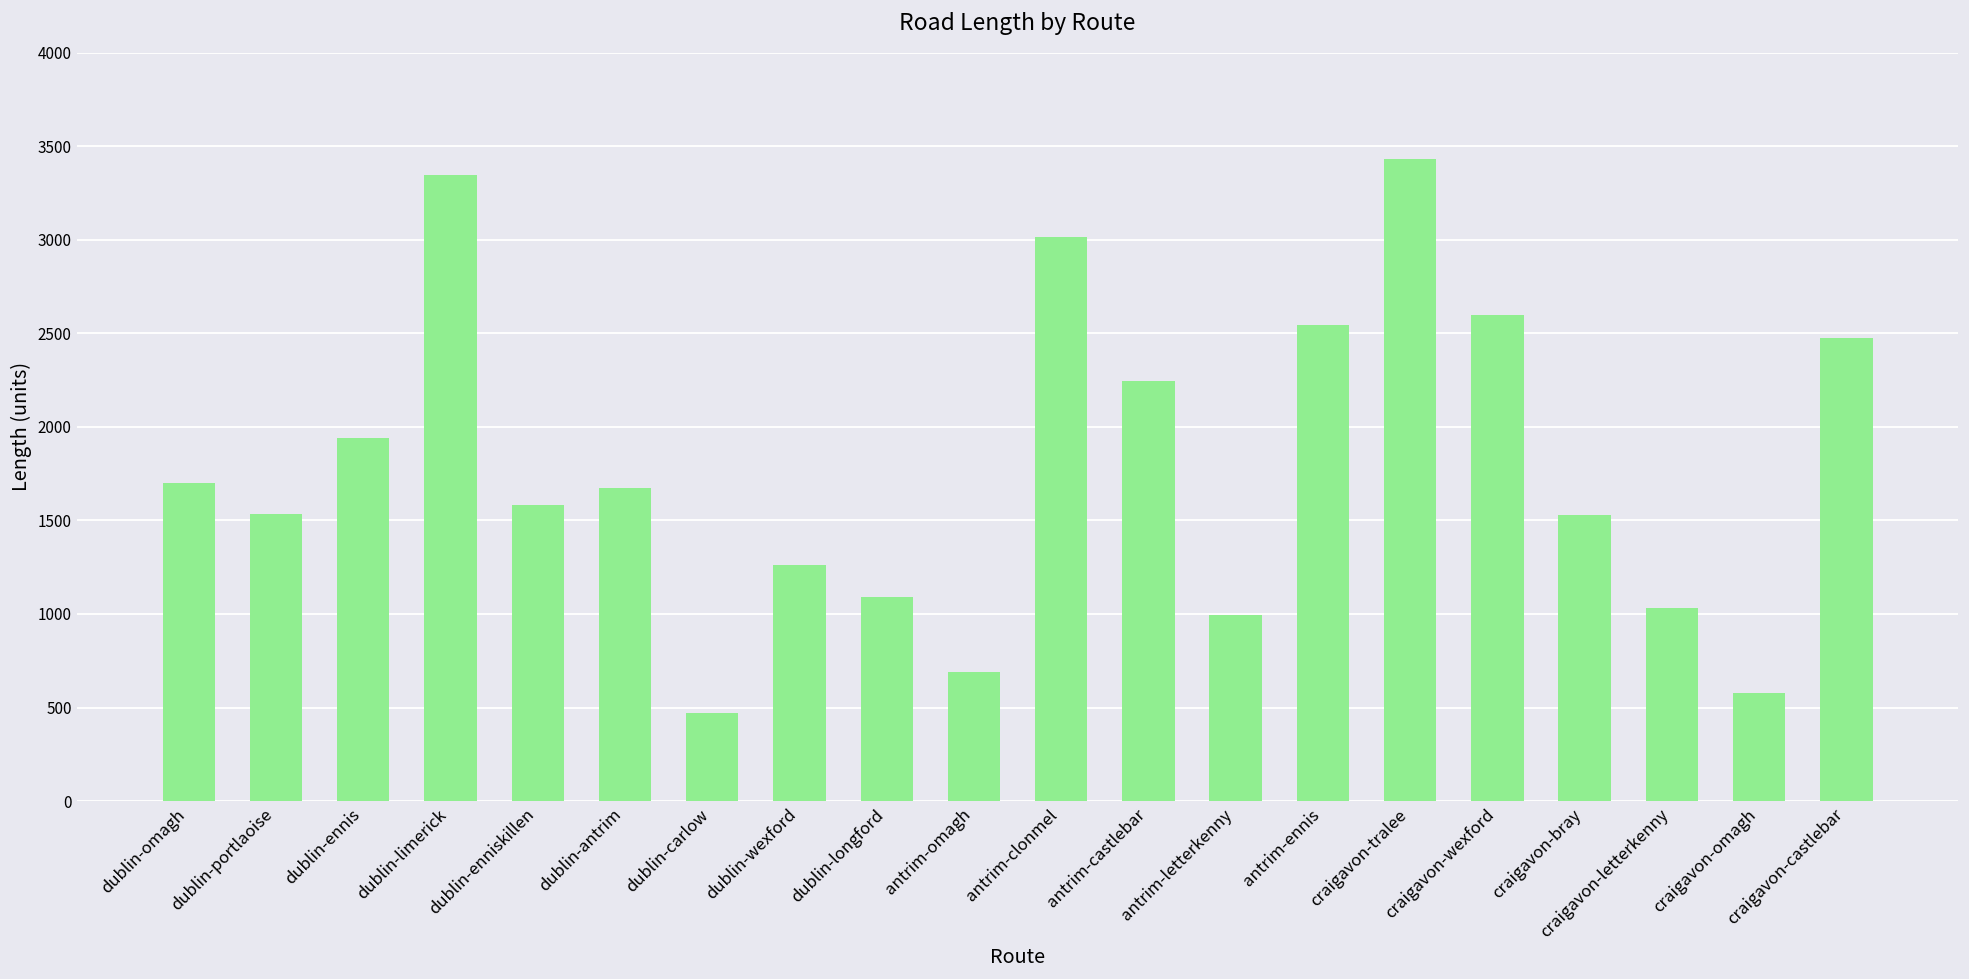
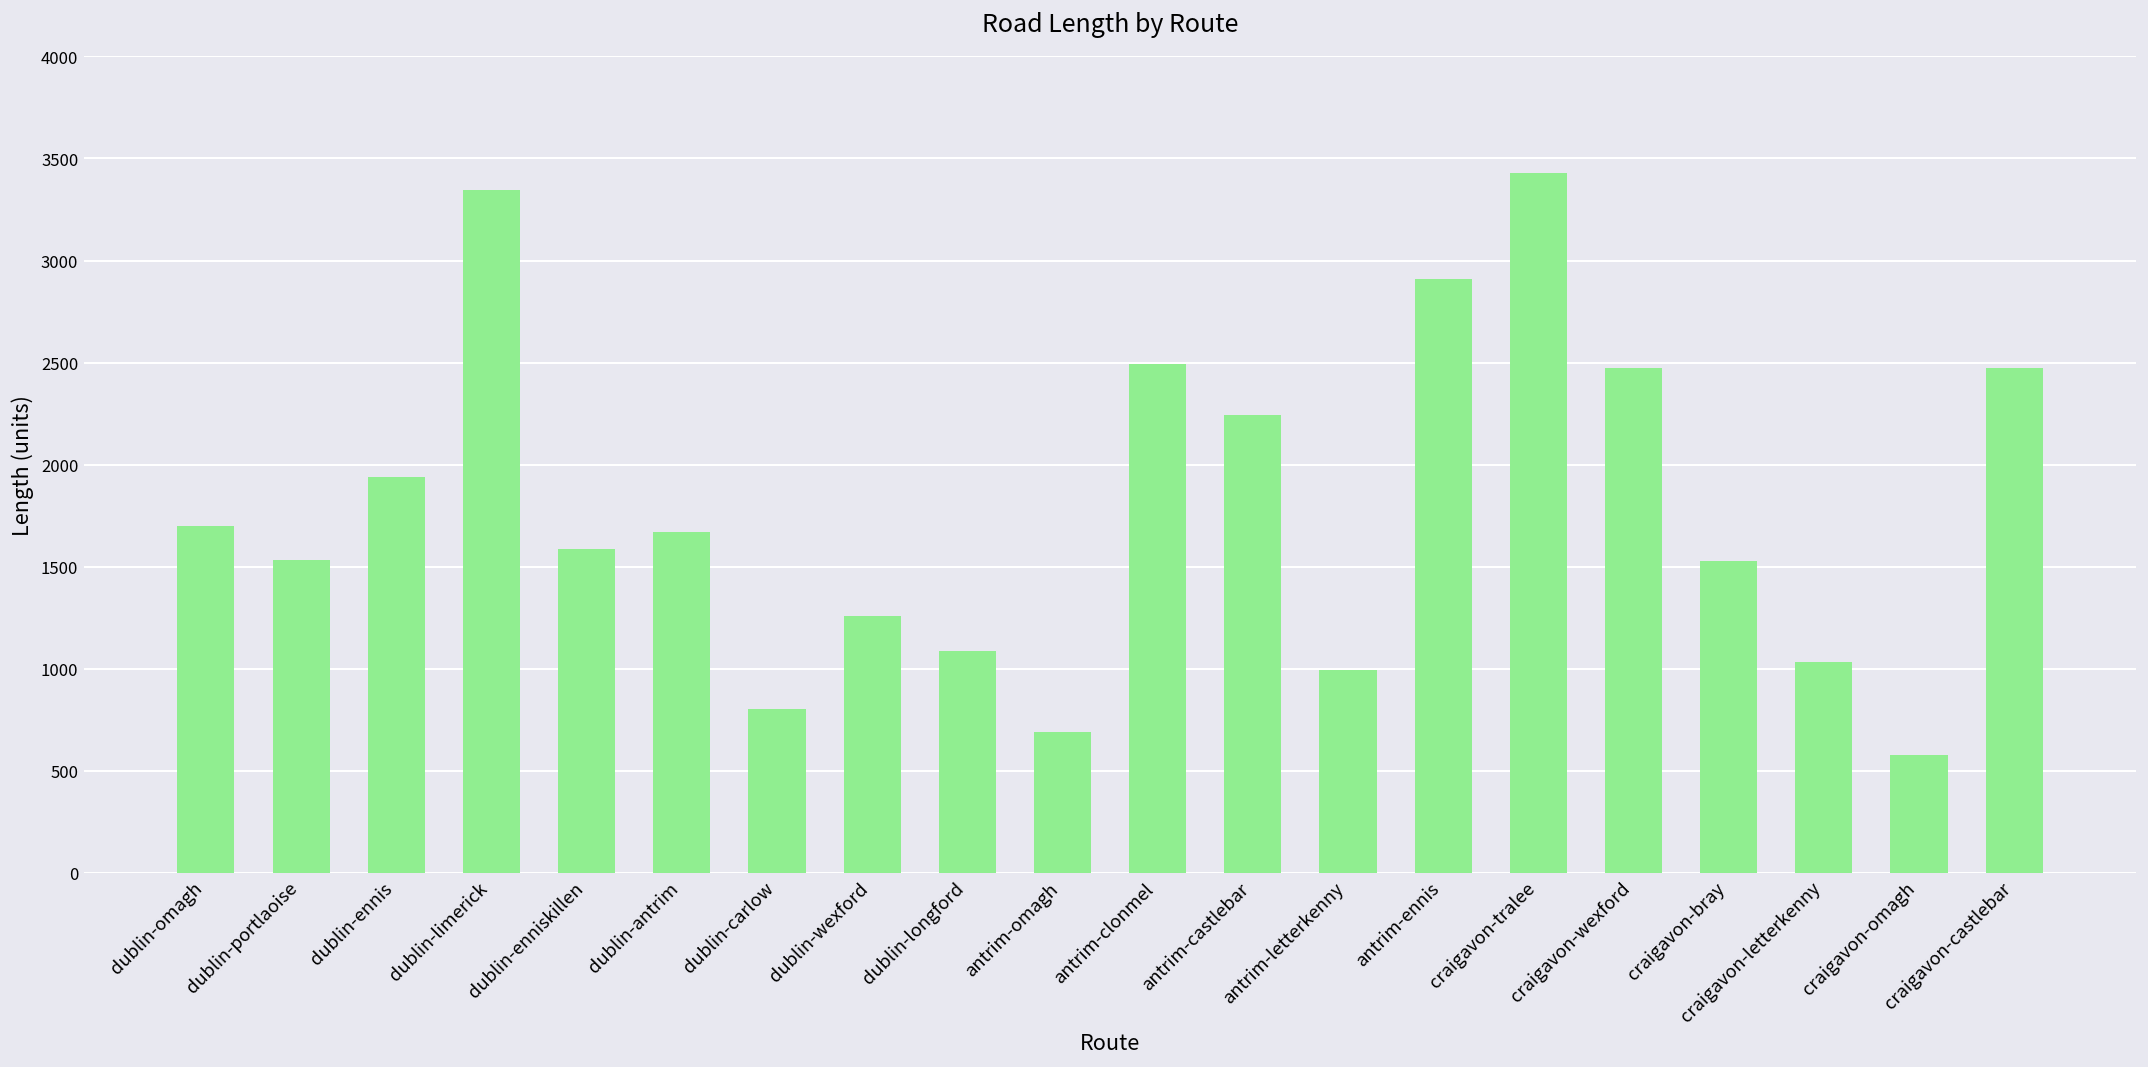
dublin-carlow: 470 -> 800
antrim-clonmel: 3020 -> 2490
antrim-ennis: 2550 -> 2910
craigavon-wexford: 2600 -> 2480
